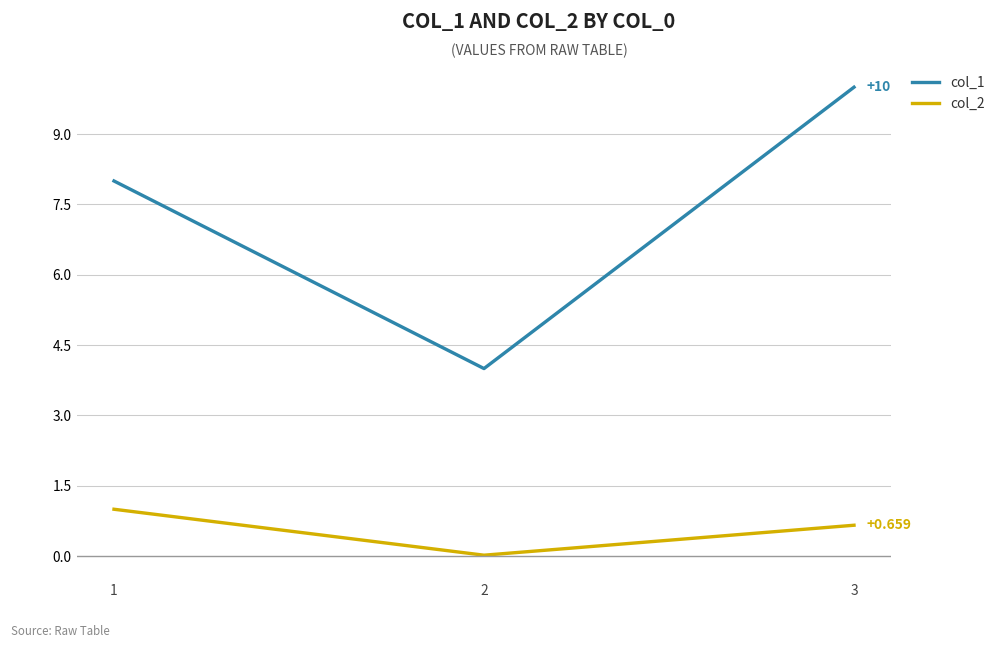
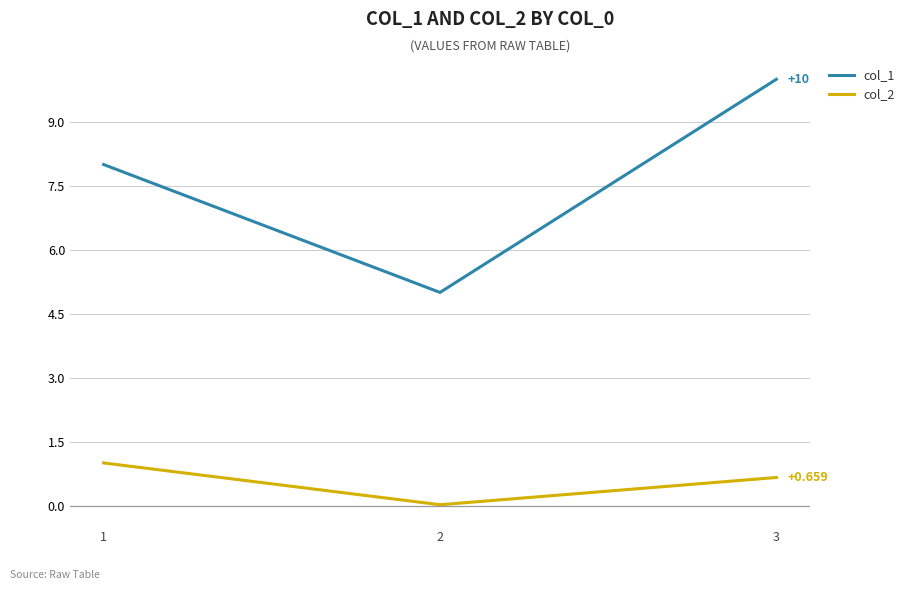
col_1, 2: 4 -> 5
